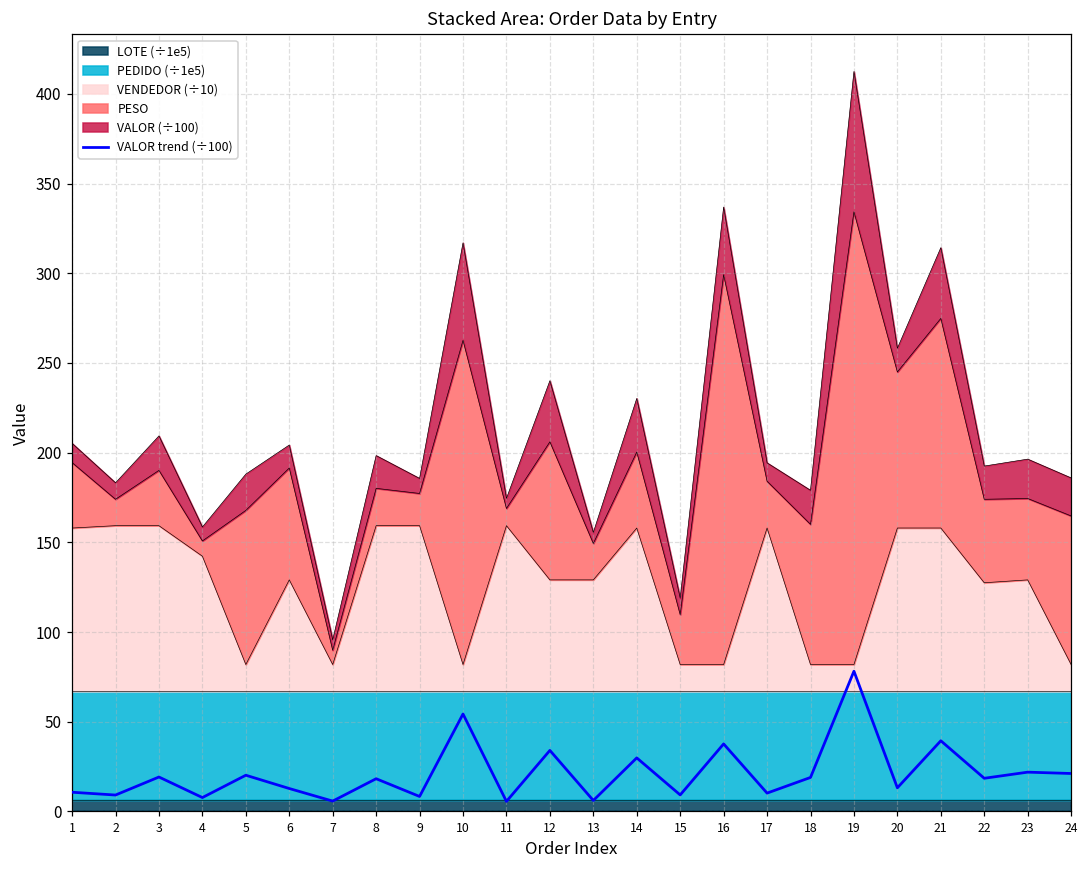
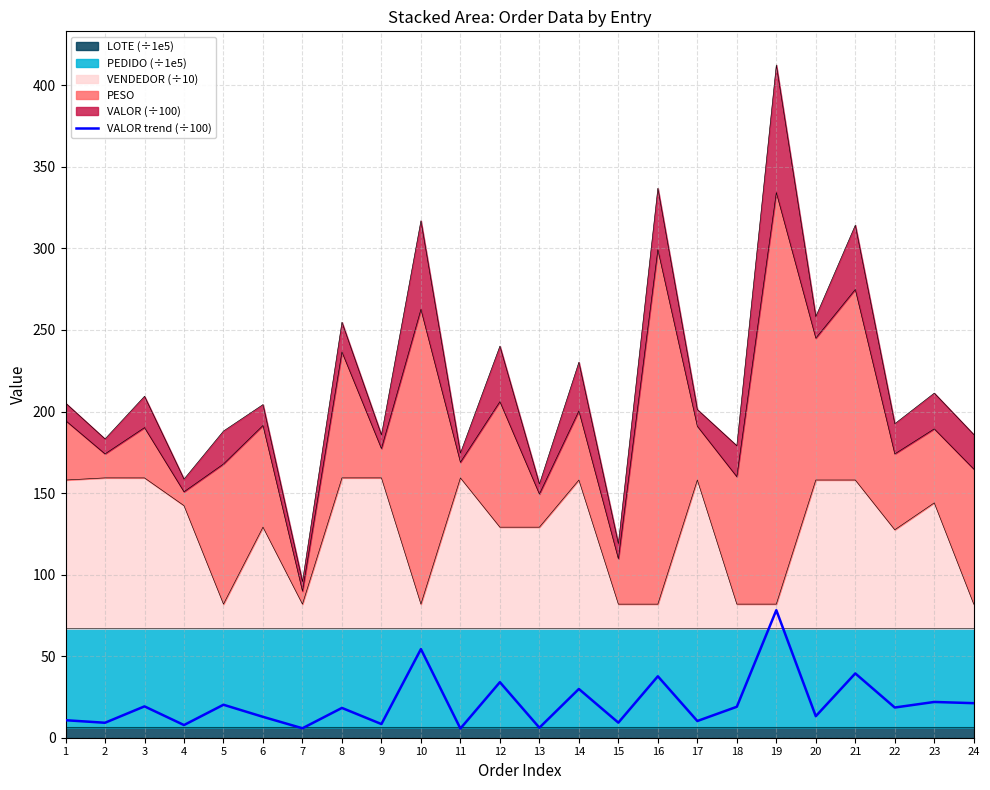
PESO, 8: 21 -> 77
PESO, 17: 26 -> 33
VENDEDOR (÷10), 23: 62 -> 77
